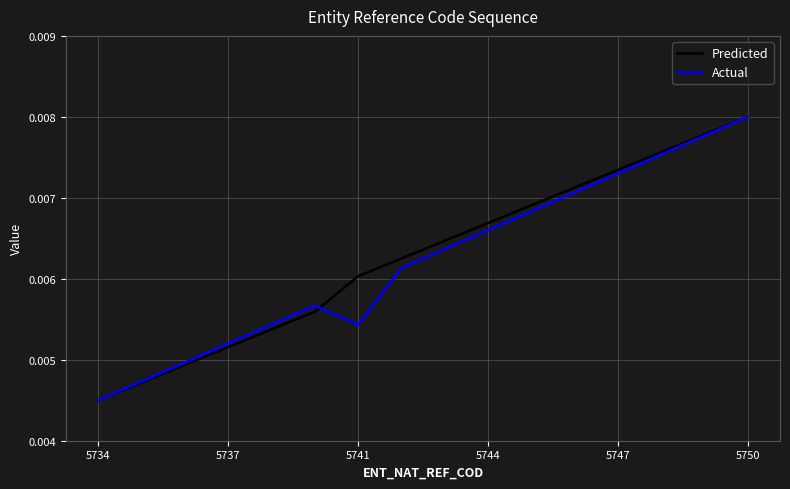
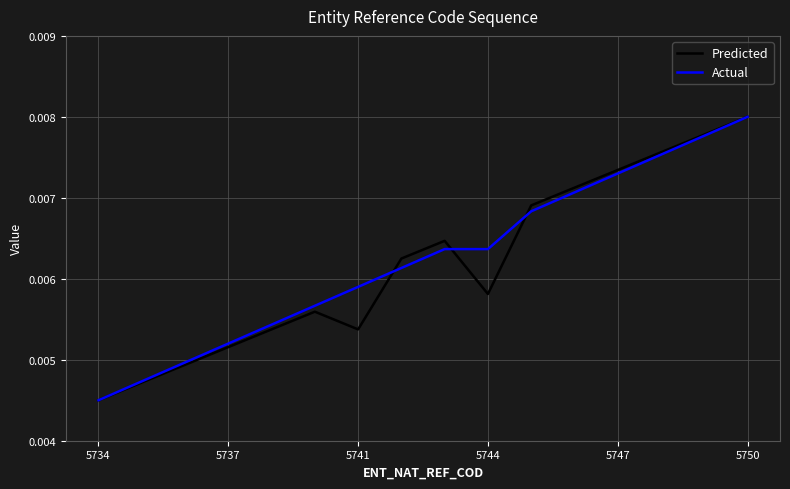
Predicted, 5741: 0.0060 -> 0.0054
Actual, 5741: 0.0054 -> 0.0059
Predicted, 5744: 0.0067 -> 0.0058
Actual, 5744: 0.0066 -> 0.0064
